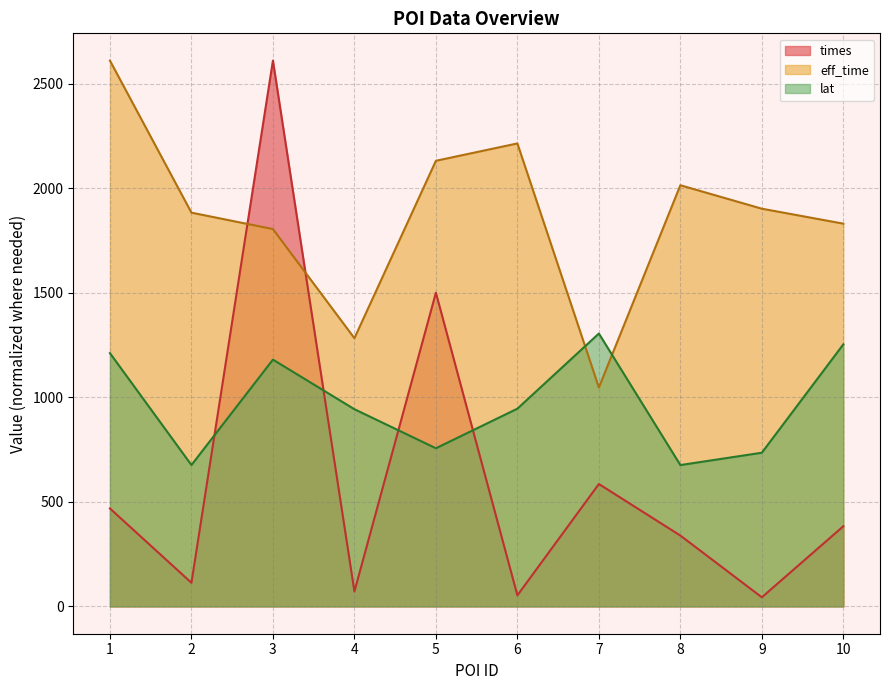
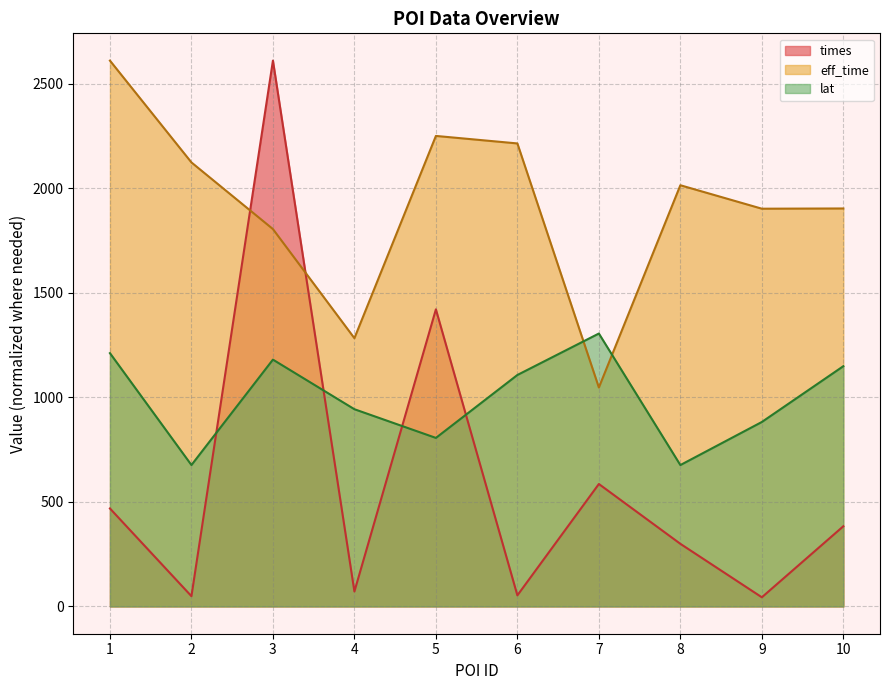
times, 2: 110 -> 50
eff_time, 2: 1880 -> 2120
times, 5: 1500 -> 1420
eff_time, 5: 2130 -> 2250
lat, 5: 760 -> 810
lat, 6: 950 -> 1110
times, 8: 340 -> 300
lat, 9: 740 -> 880
eff_time, 10: 1830 -> 1900
lat, 10: 1250 -> 1150
